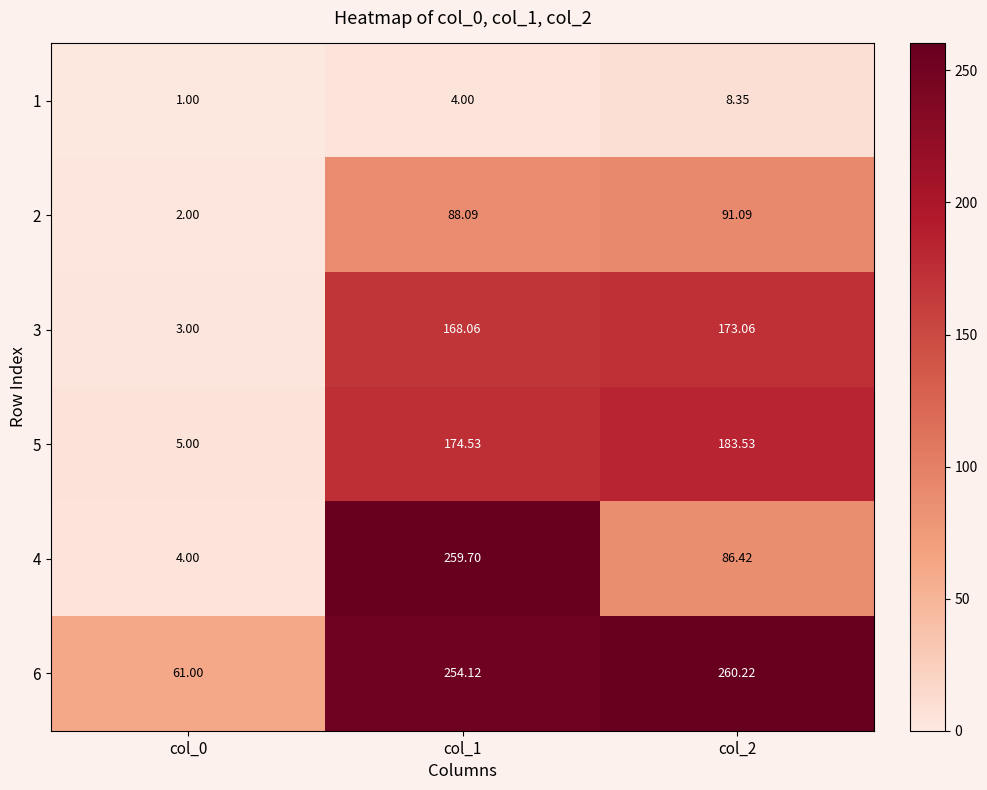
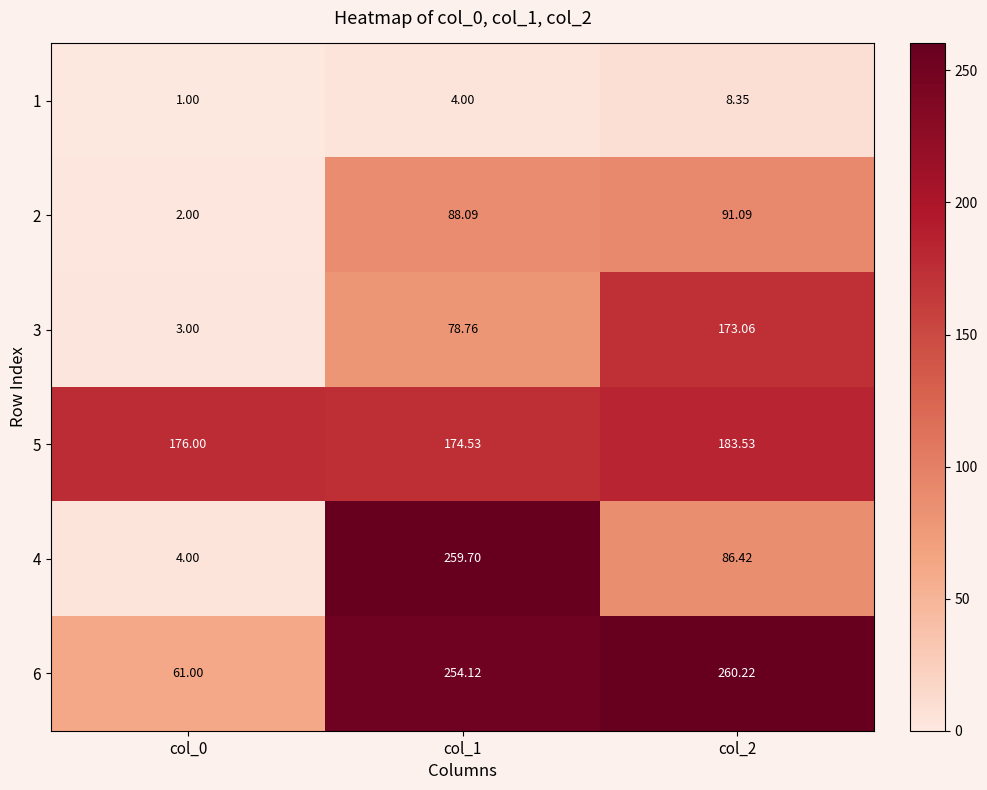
3, col_1: 168.06 -> 78.76
5, col_0: 5.00 -> 176.00
